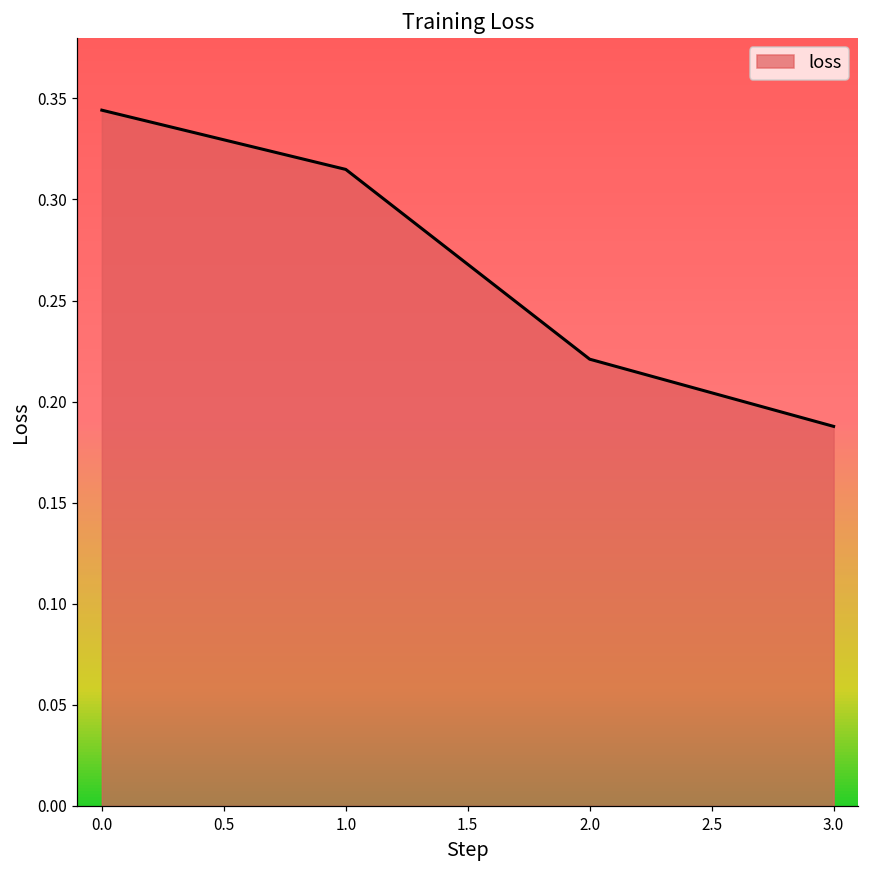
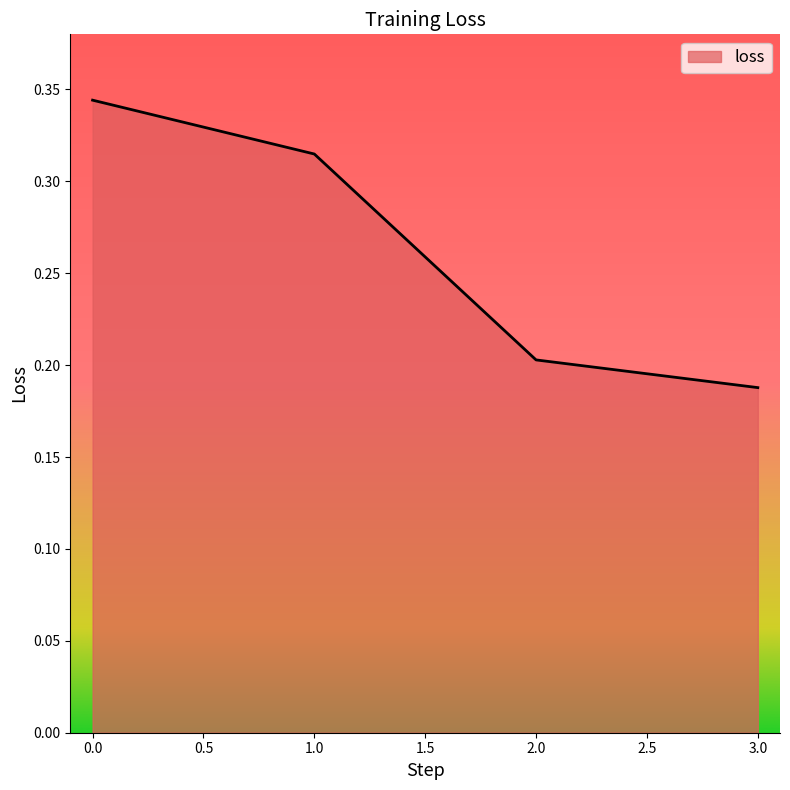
2.0: 0.221 -> 0.203
